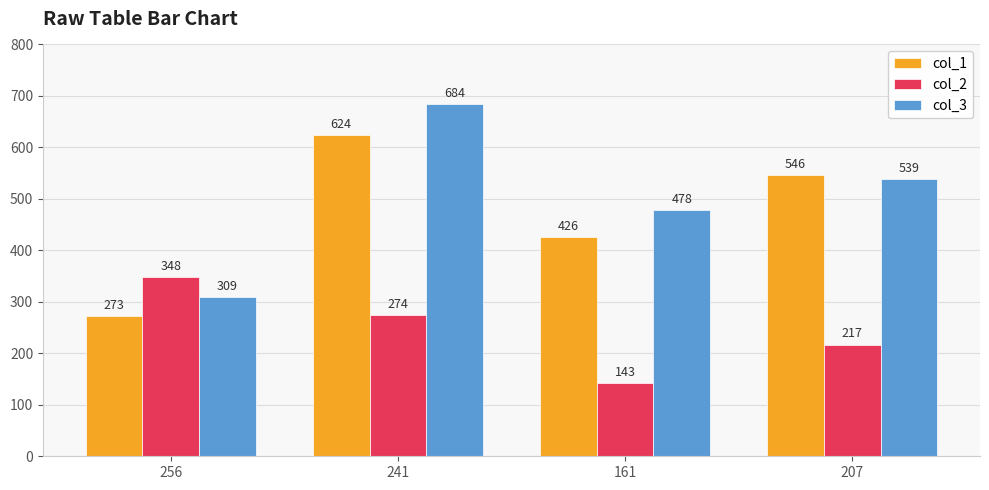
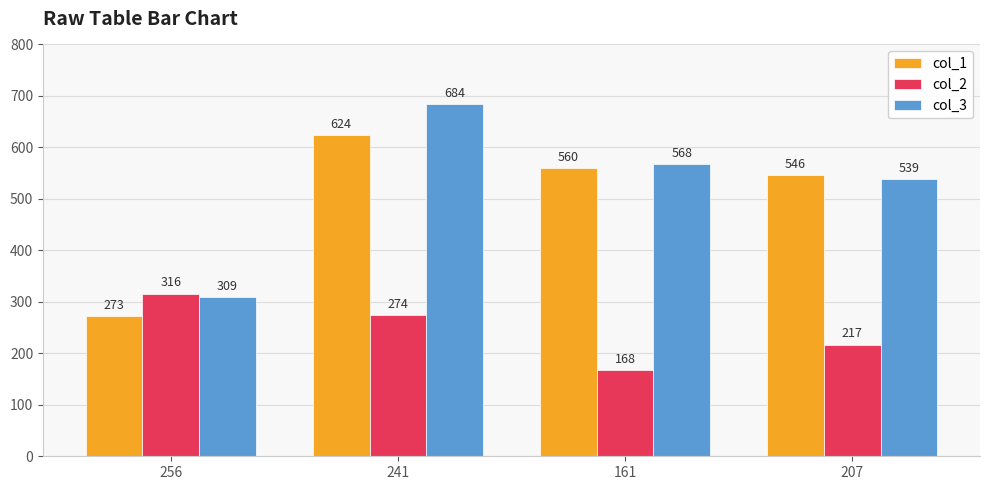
col_2, 256: 348 -> 316
col_1, 161: 426 -> 560
col_2, 161: 143 -> 168
col_3, 161: 478 -> 568
